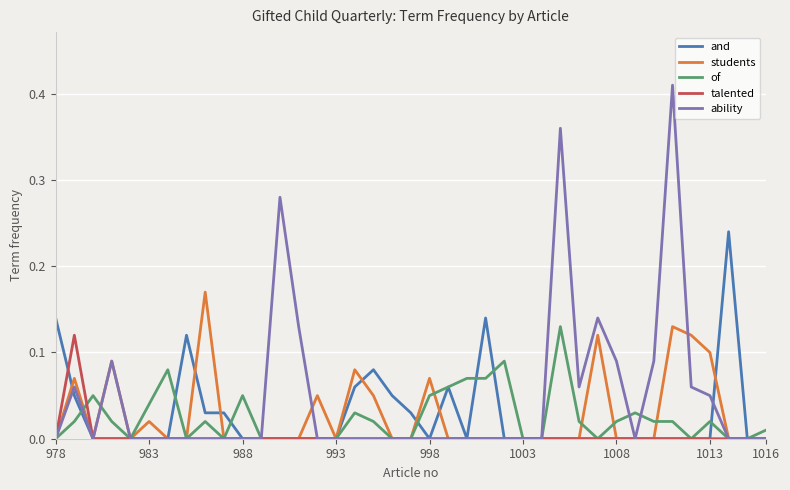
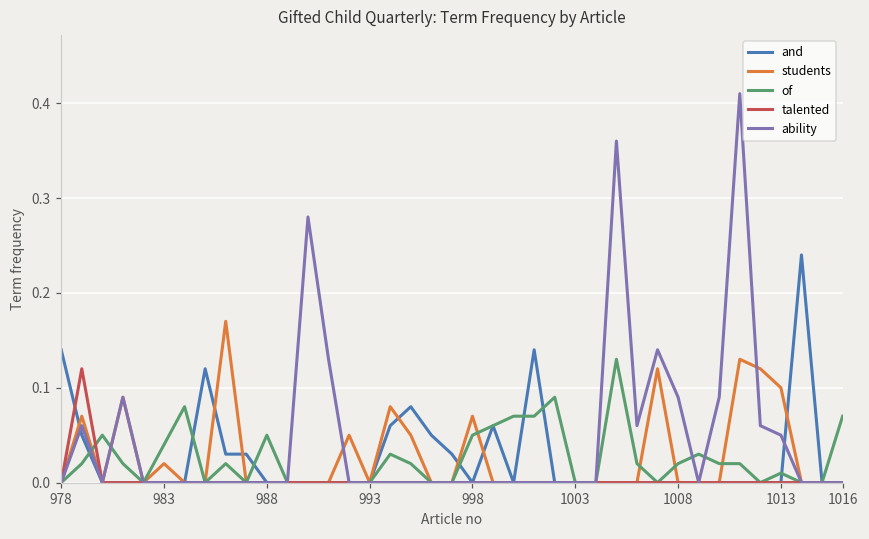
of, 1013: 0.02 -> 0.01
of, 1016: 0.01 -> 0.07
